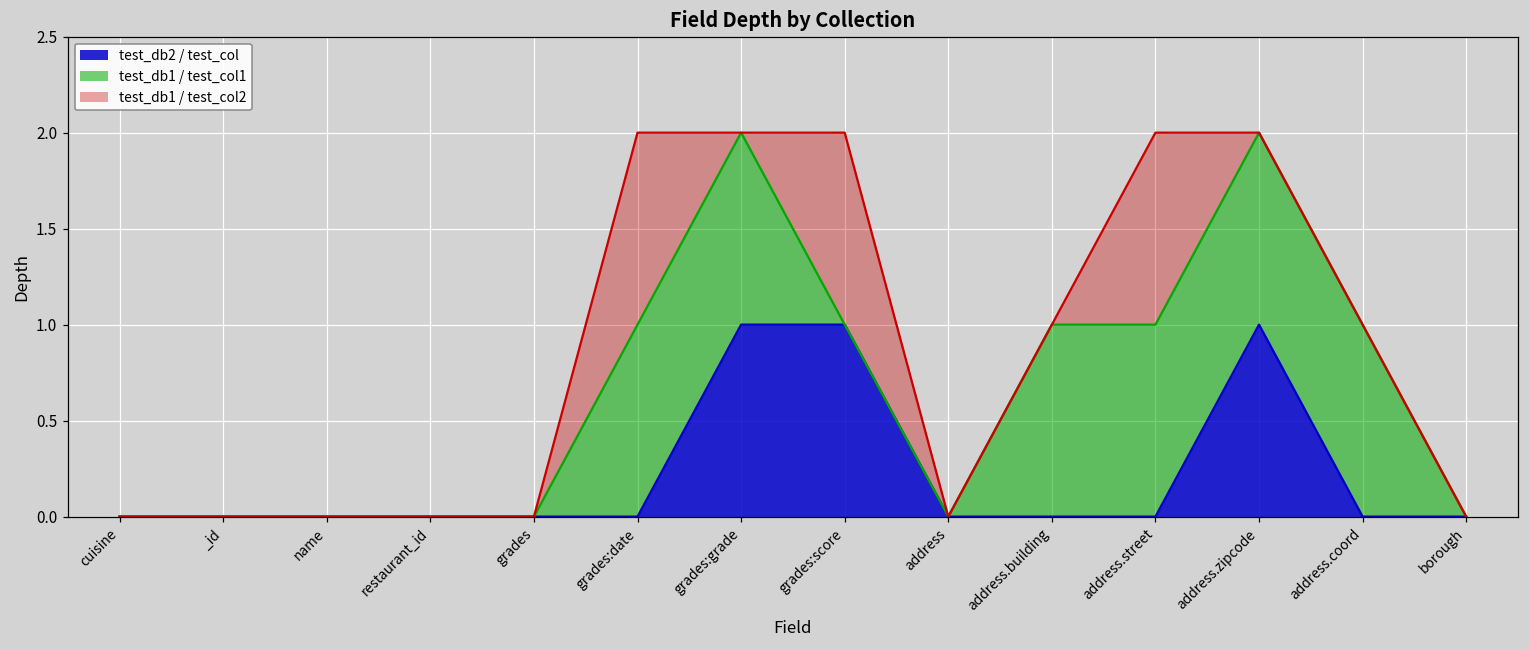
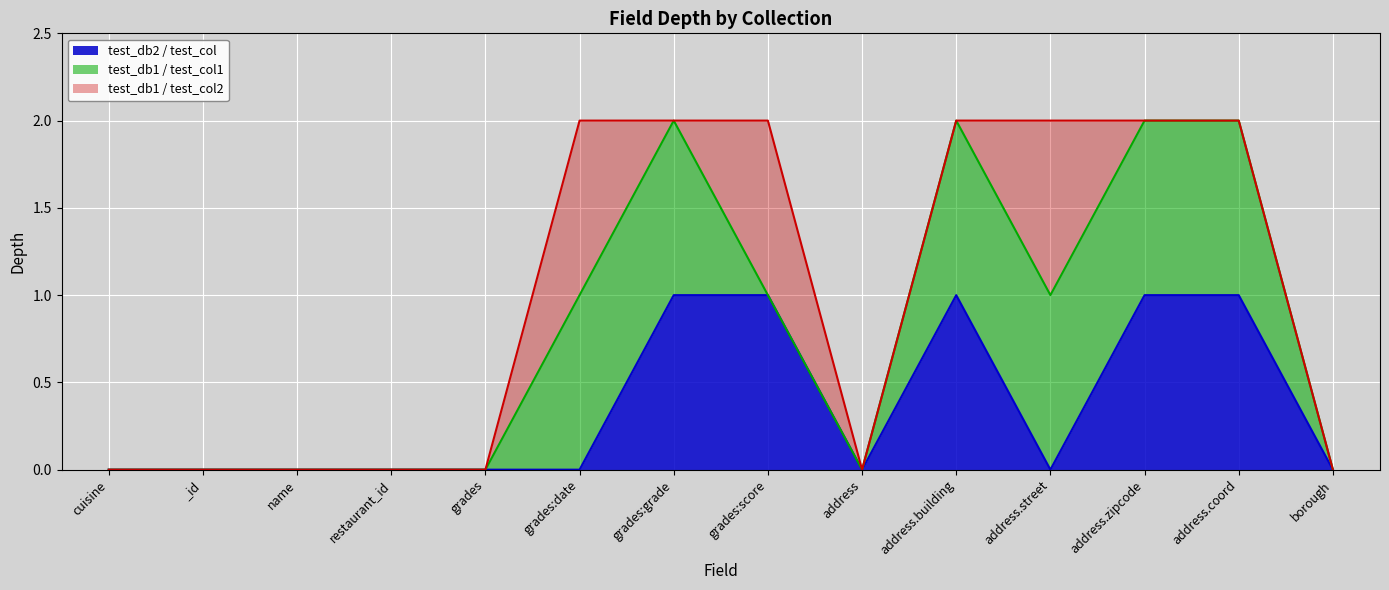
test_db2 / test_col, address.building: 0 -> 1
test_db2 / test_col, address.coord: 0 -> 1
